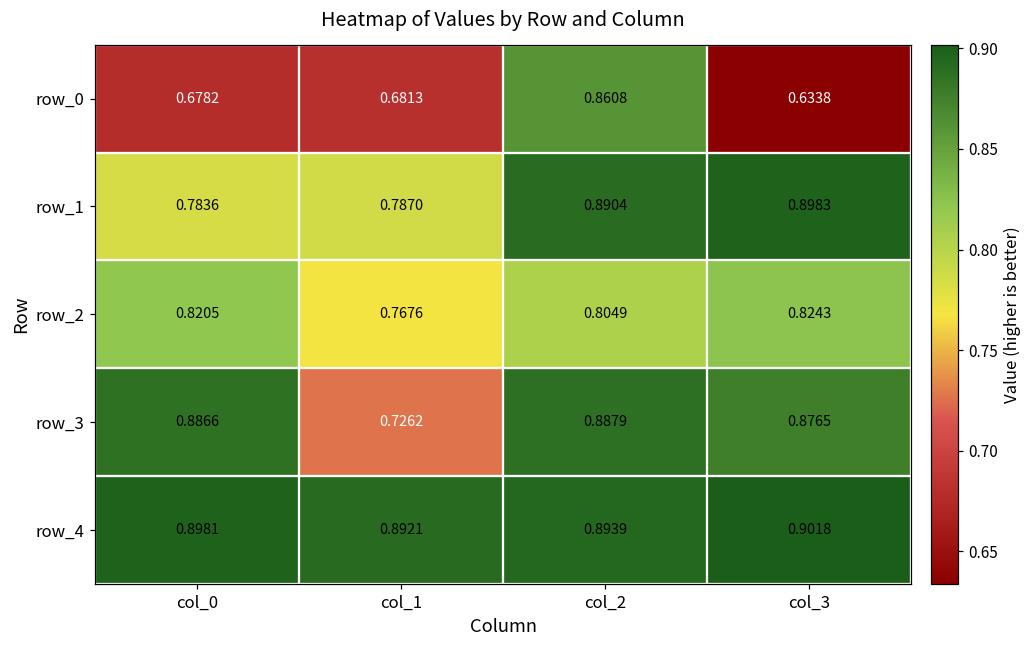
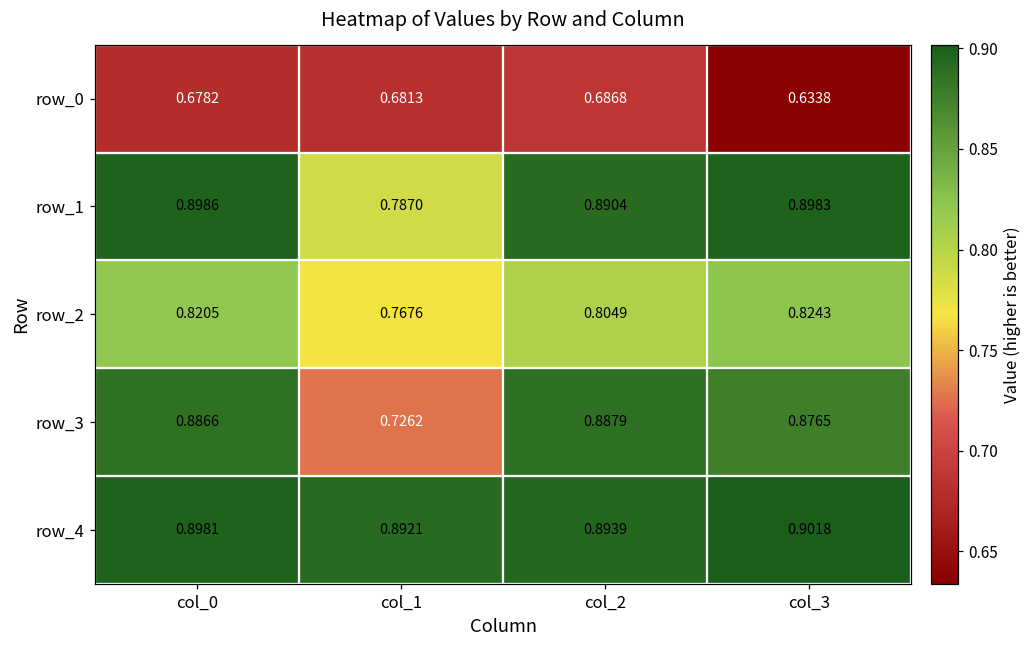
row_0, col_2: 0.8608 -> 0.6868
row_1, col_0: 0.7836 -> 0.8986
